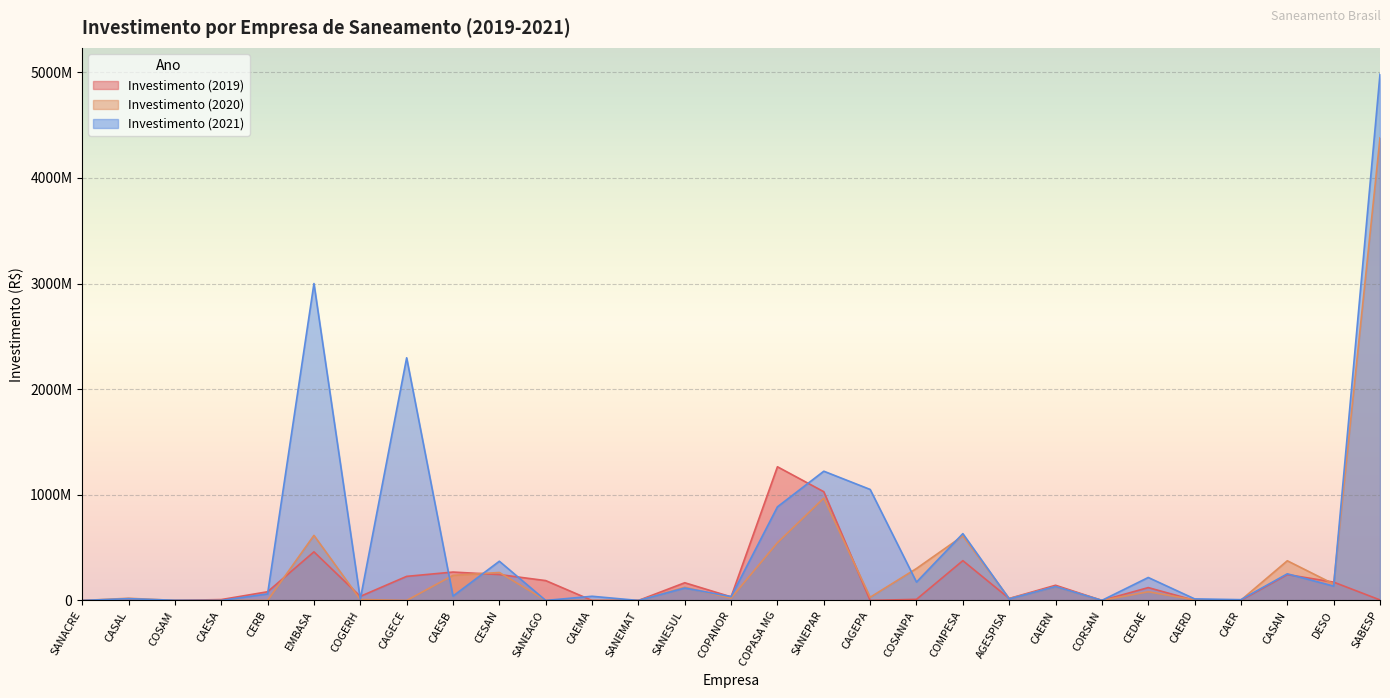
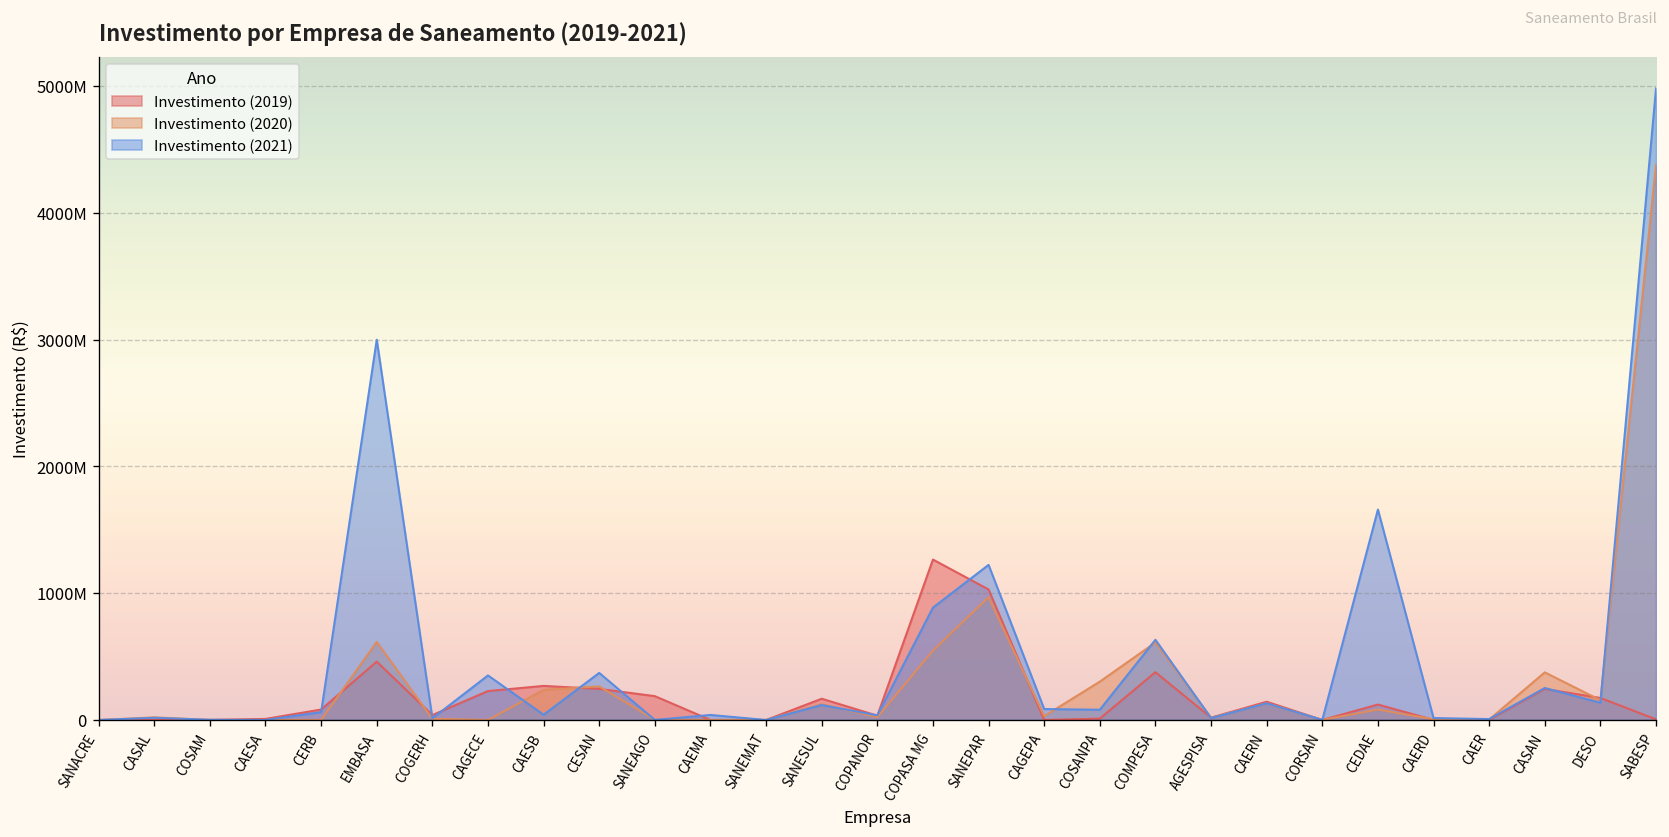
Investimento (2021), CAGECE: 2300000000 -> 350000000
Investimento (2021), CAGEPA: 1050000000 -> 90000000
Investimento (2021), COSANPA: 170000000 -> 80000000
Investimento (2021), CEDAE: 220000000 -> 1660000000
